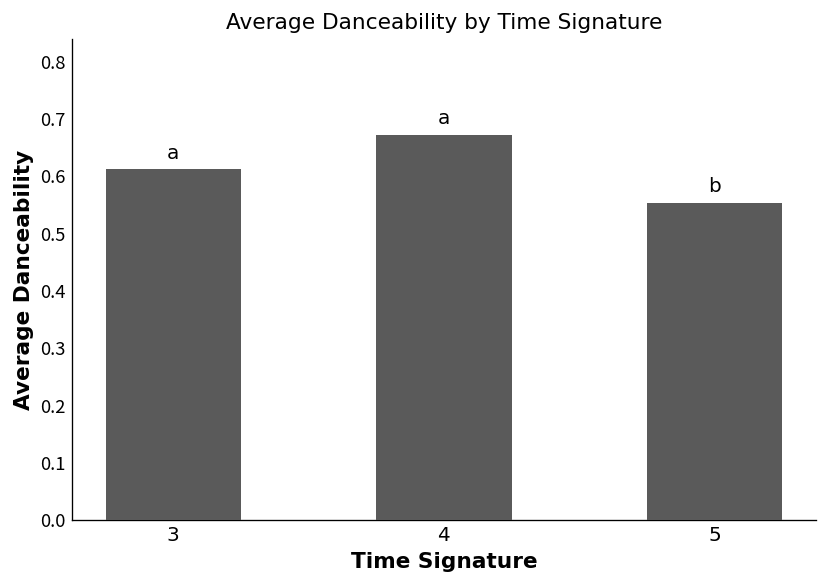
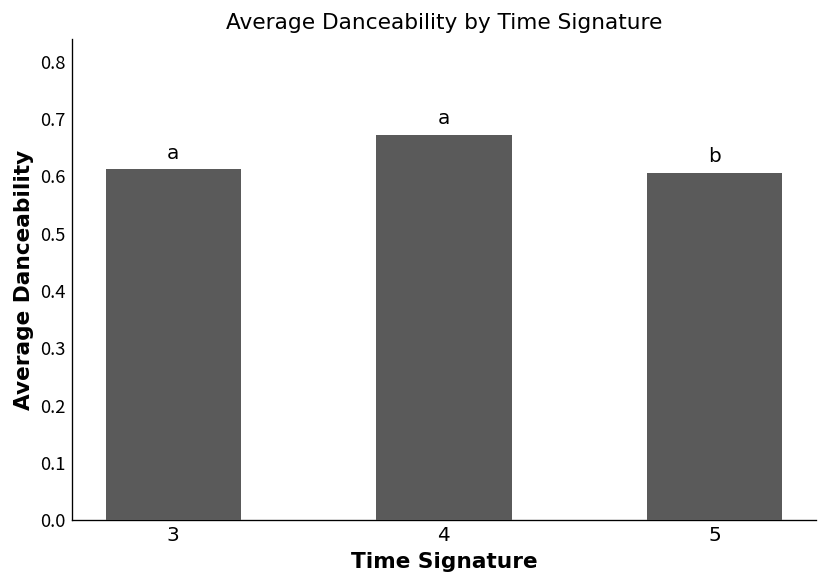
5: 0.55 -> 0.61
